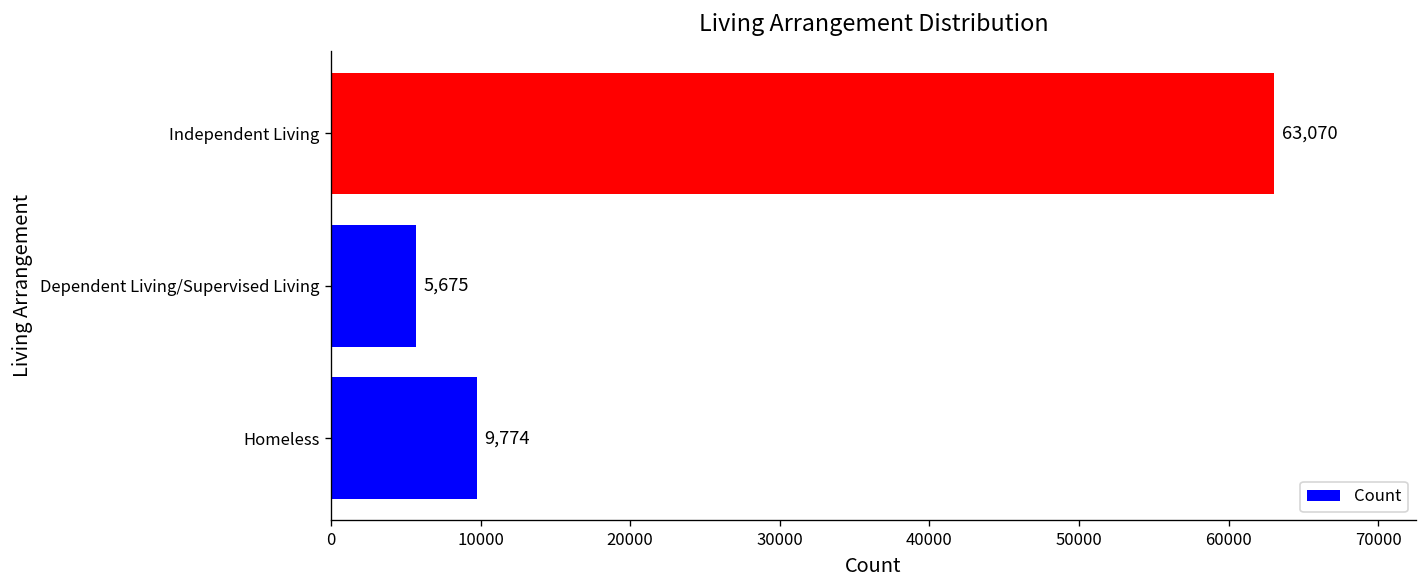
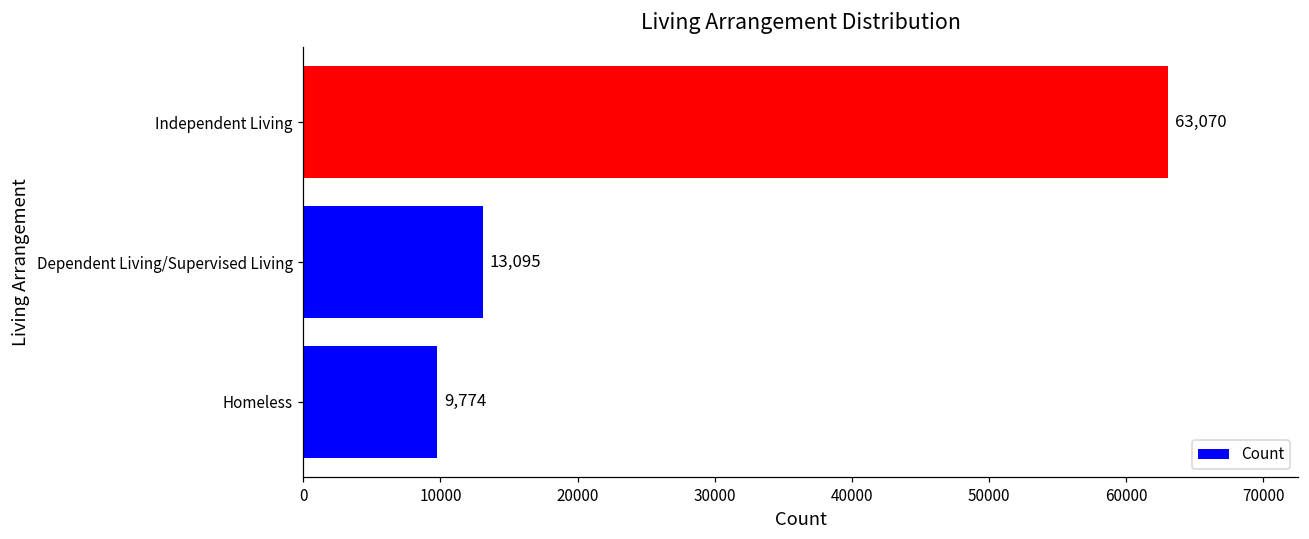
Dependent Living/Supervised Living: 5,675 -> 13,095
